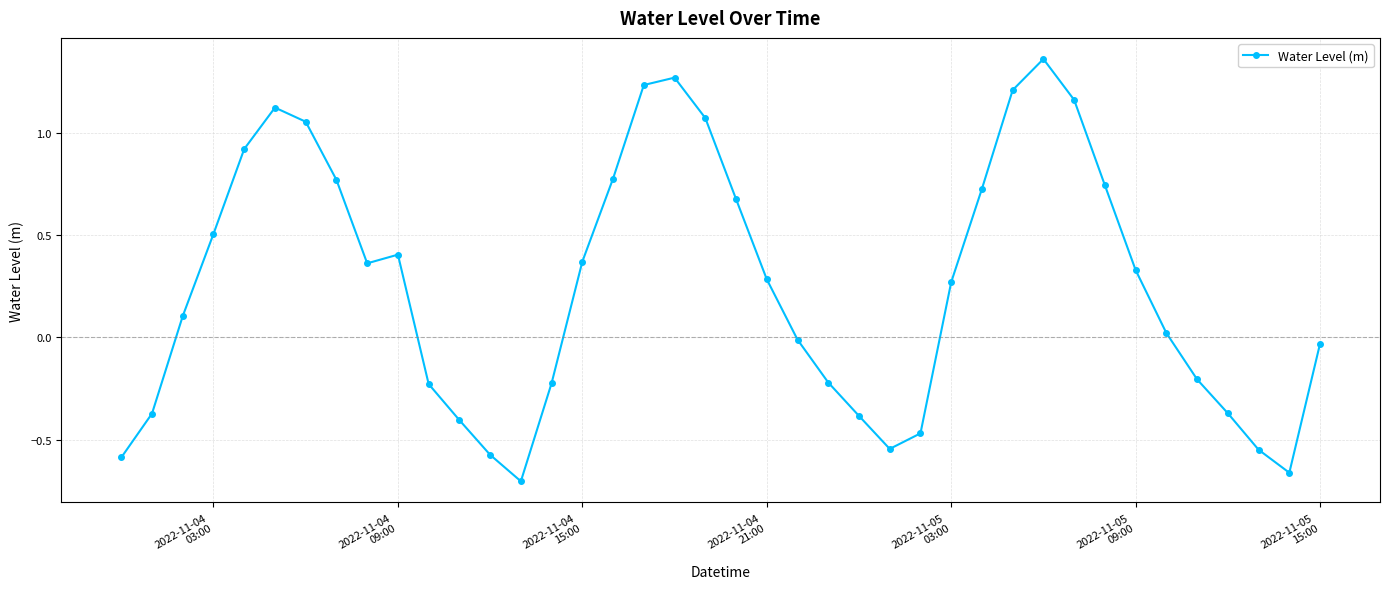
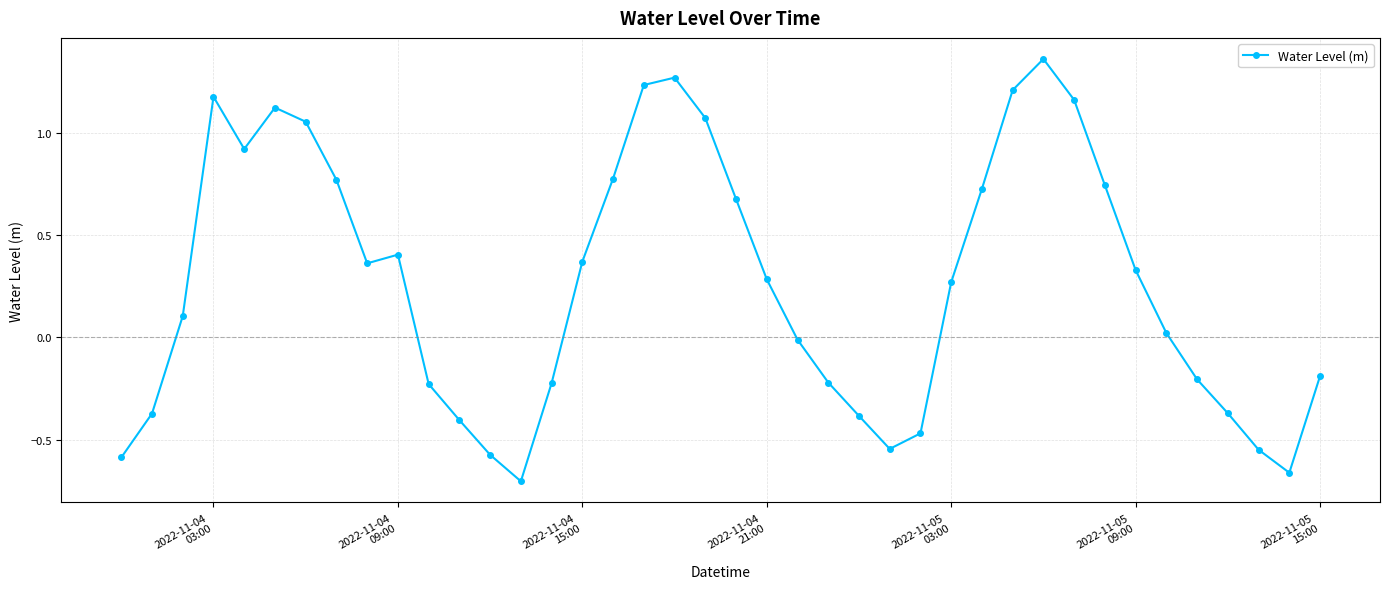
2022-11-04 03:00: 0.51 -> 1.17
2022-11-05 15:00: -0.03 -> -0.19
